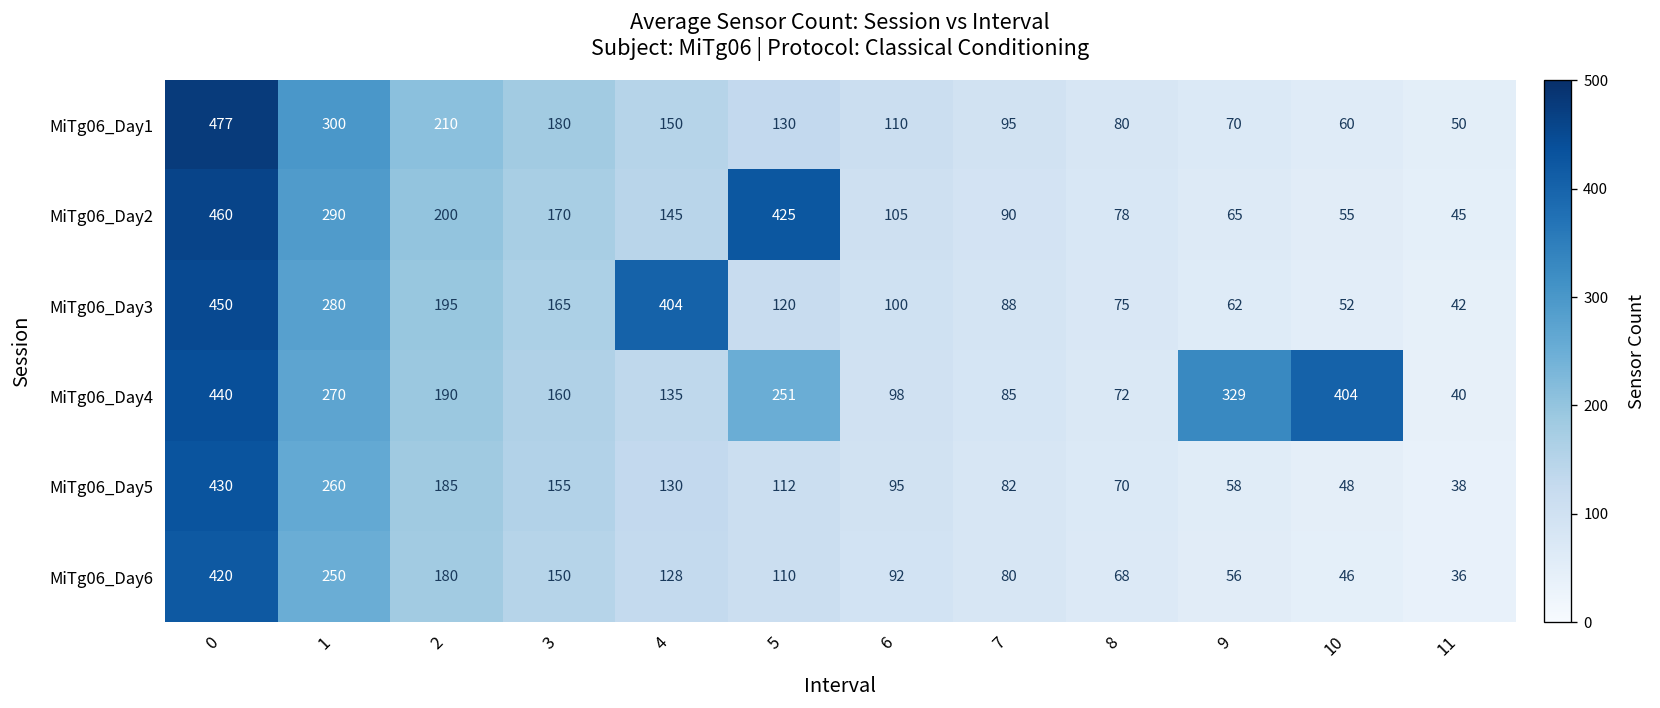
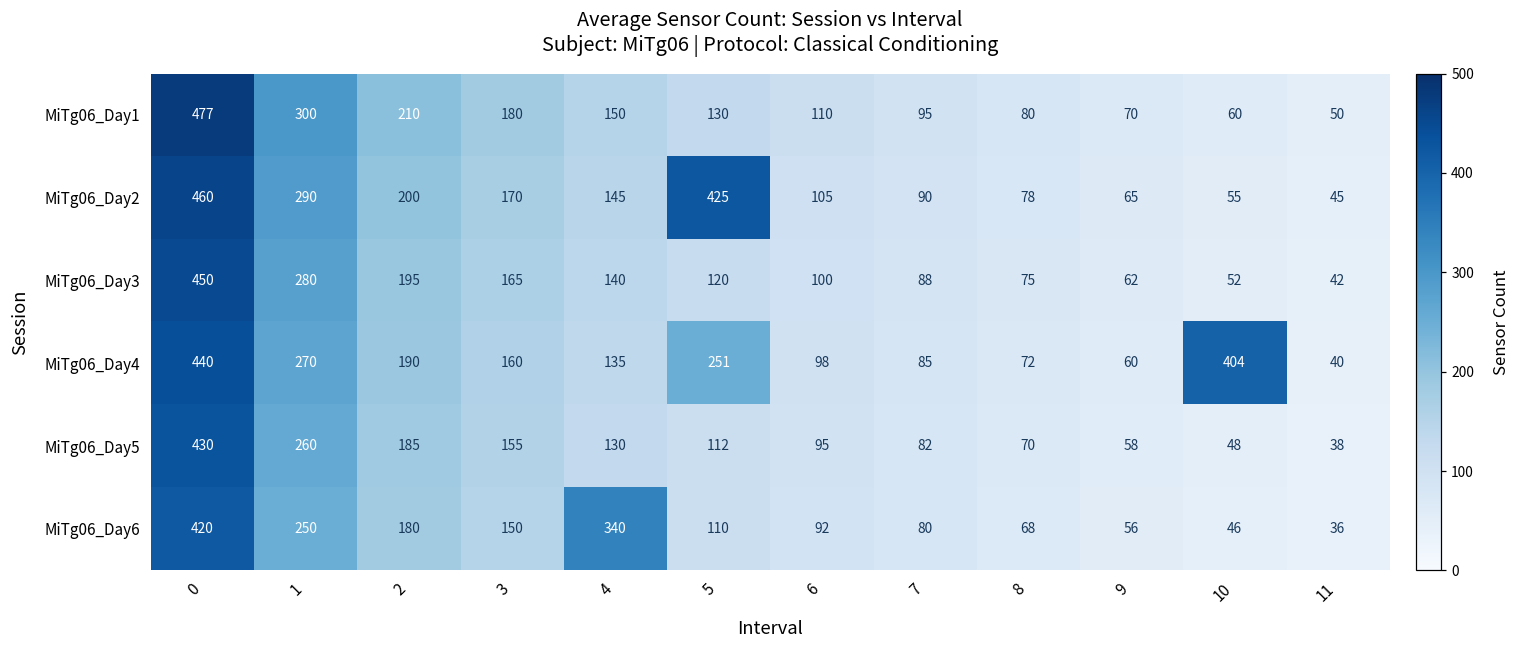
MiTg06_Day3, 4: 404 -> 140
MiTg06_Day4, 9: 329 -> 60
MiTg06_Day6, 4: 128 -> 340
